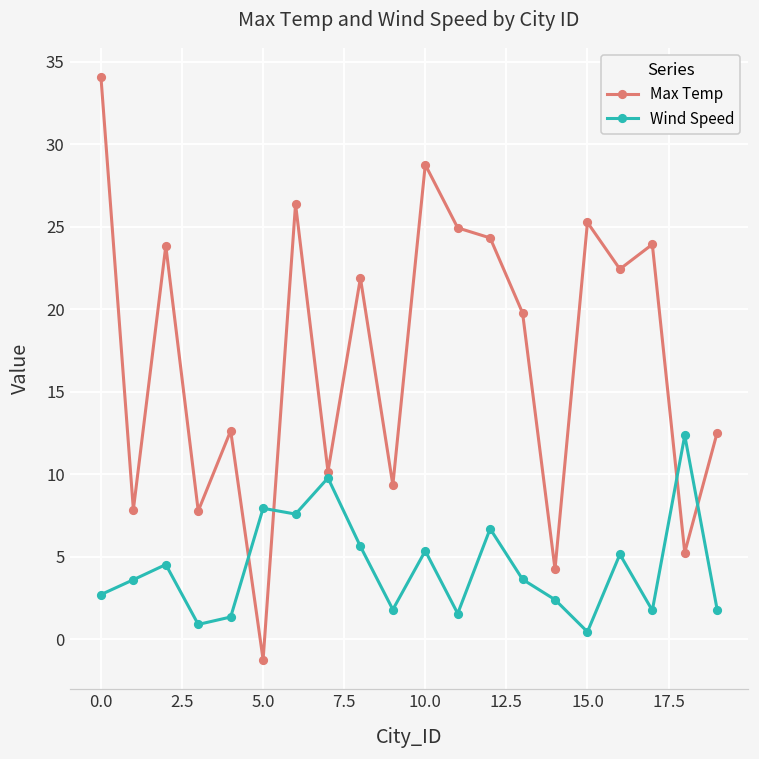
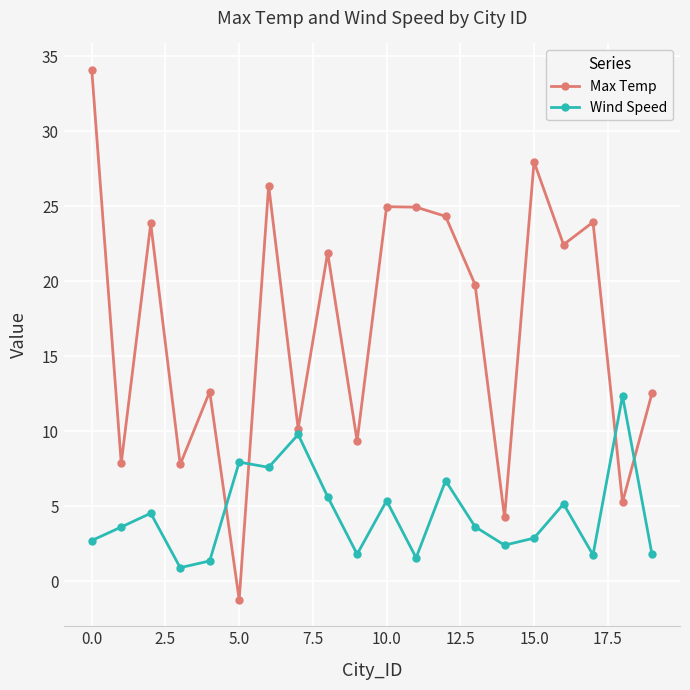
Max Temp, 10.0: 28.8 -> 25.0
Max Temp, 15.0: 25.3 -> 28.0
Wind Speed, 15.0: 0.4 -> 2.9
